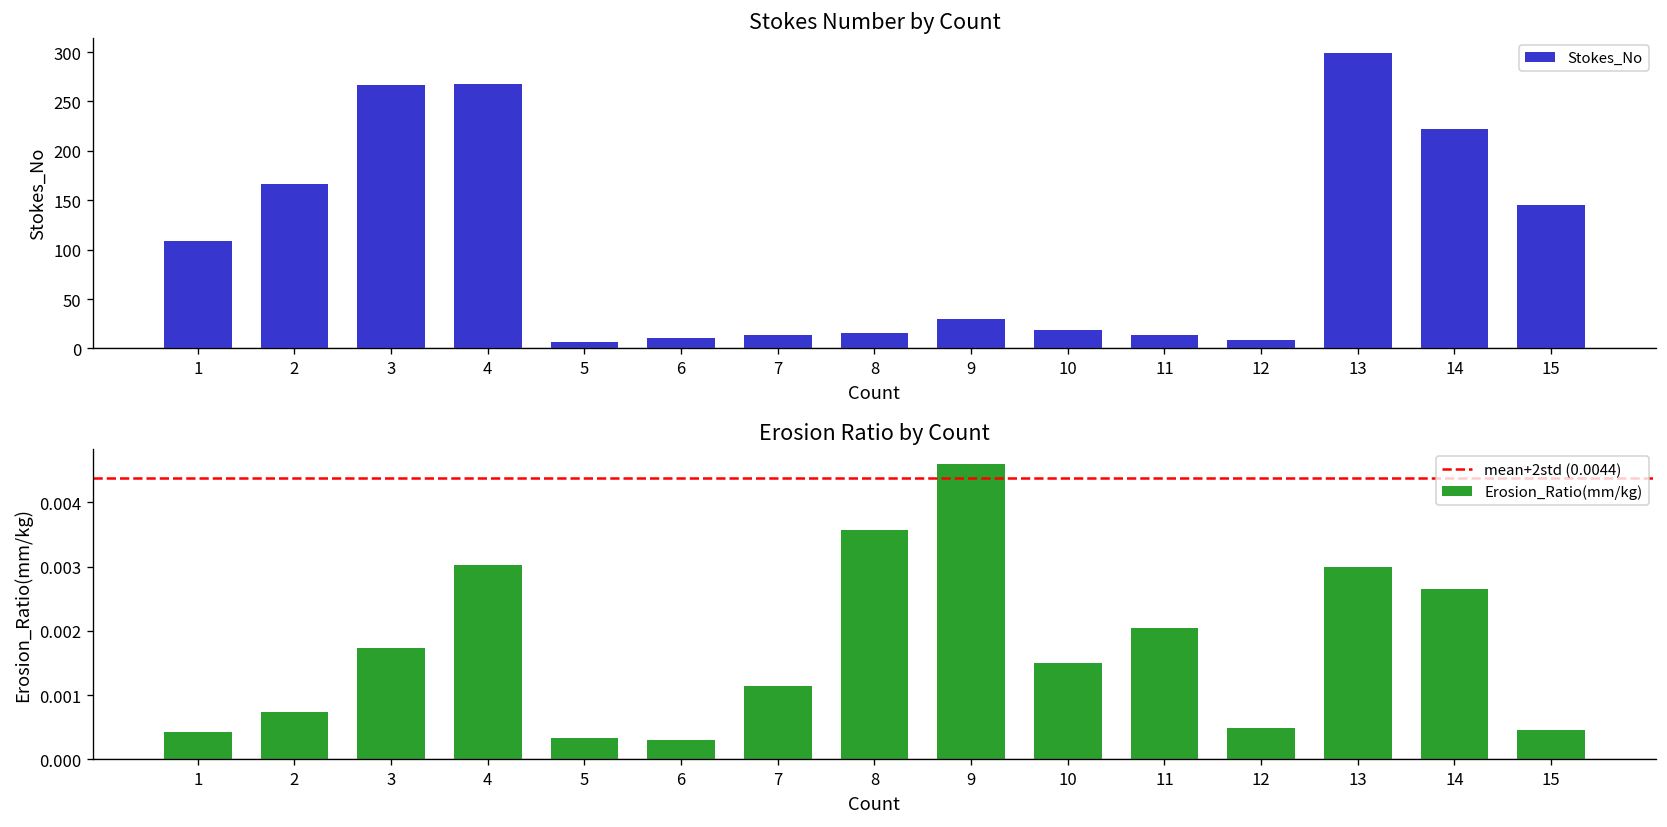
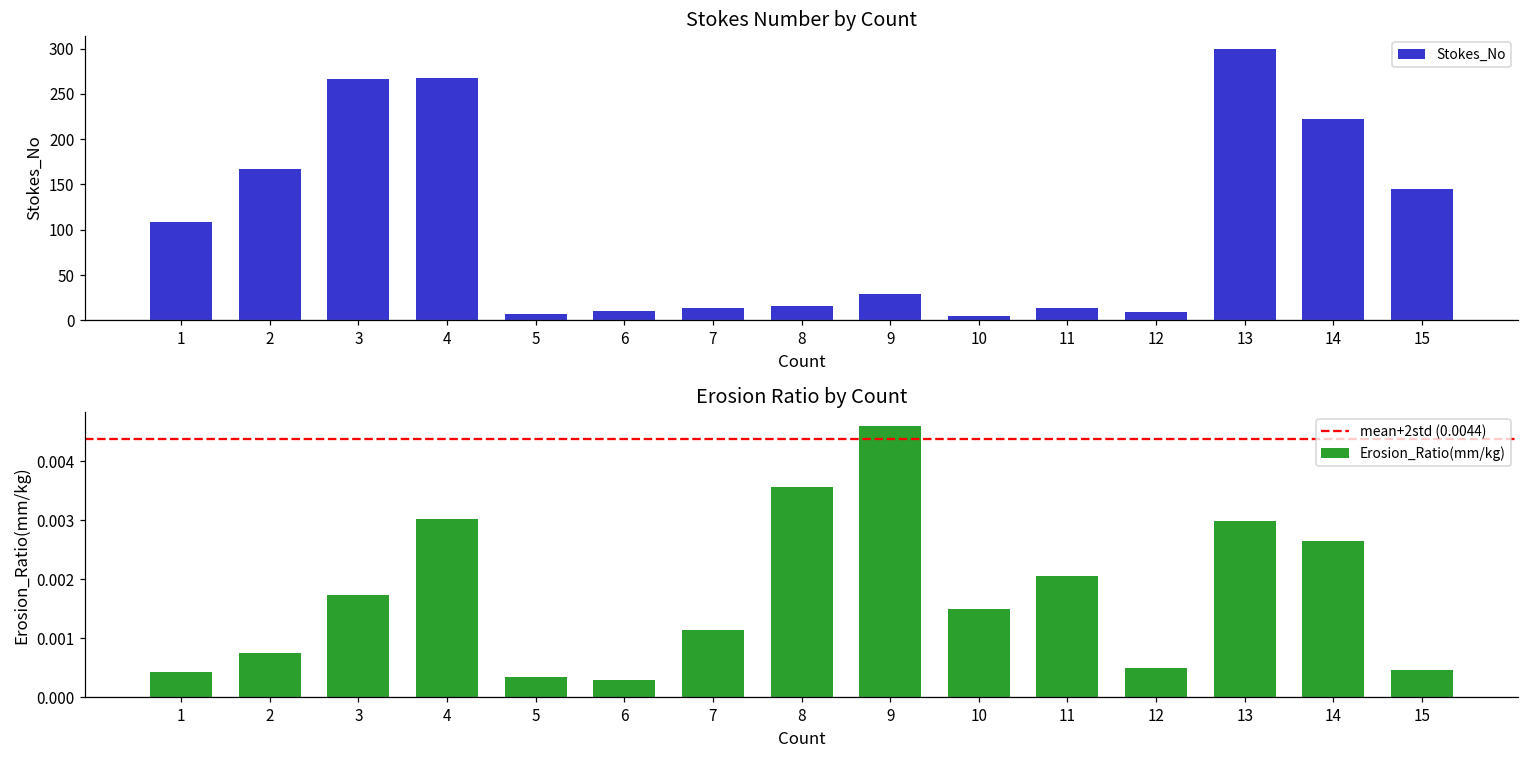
Stokes Number by Count, 10: 20 -> 10
